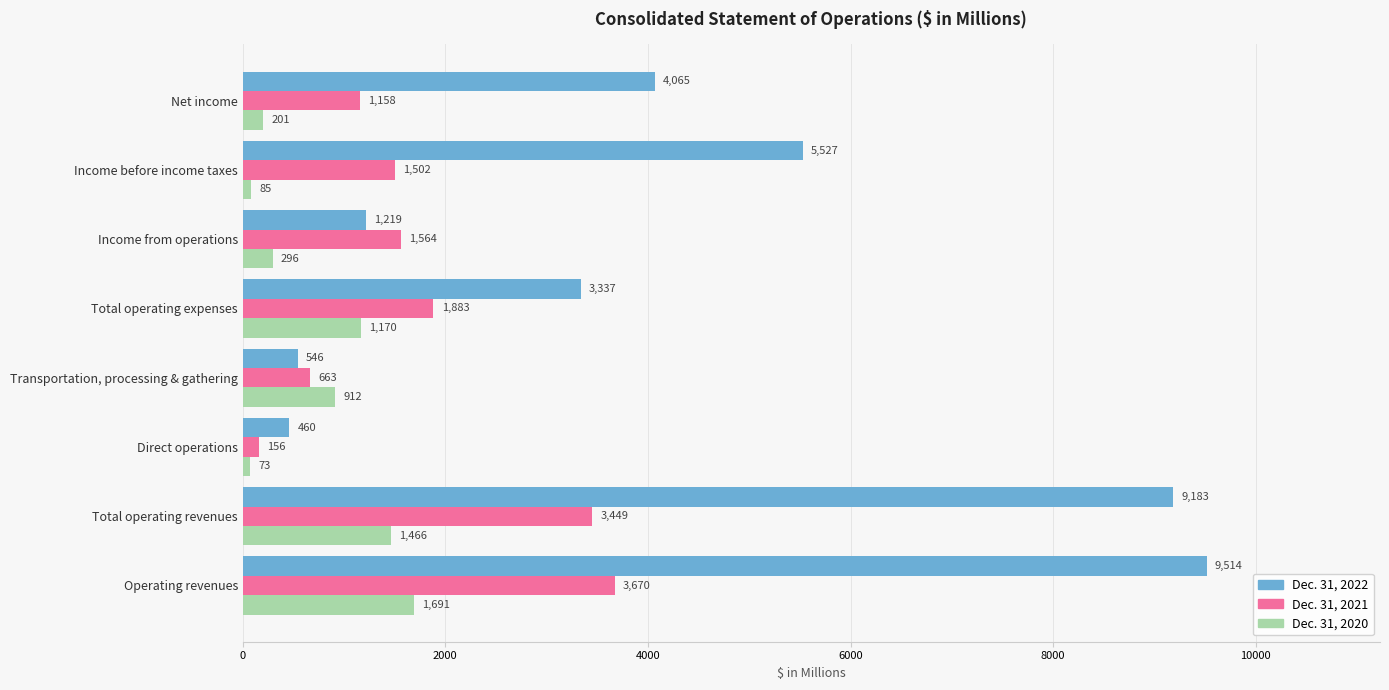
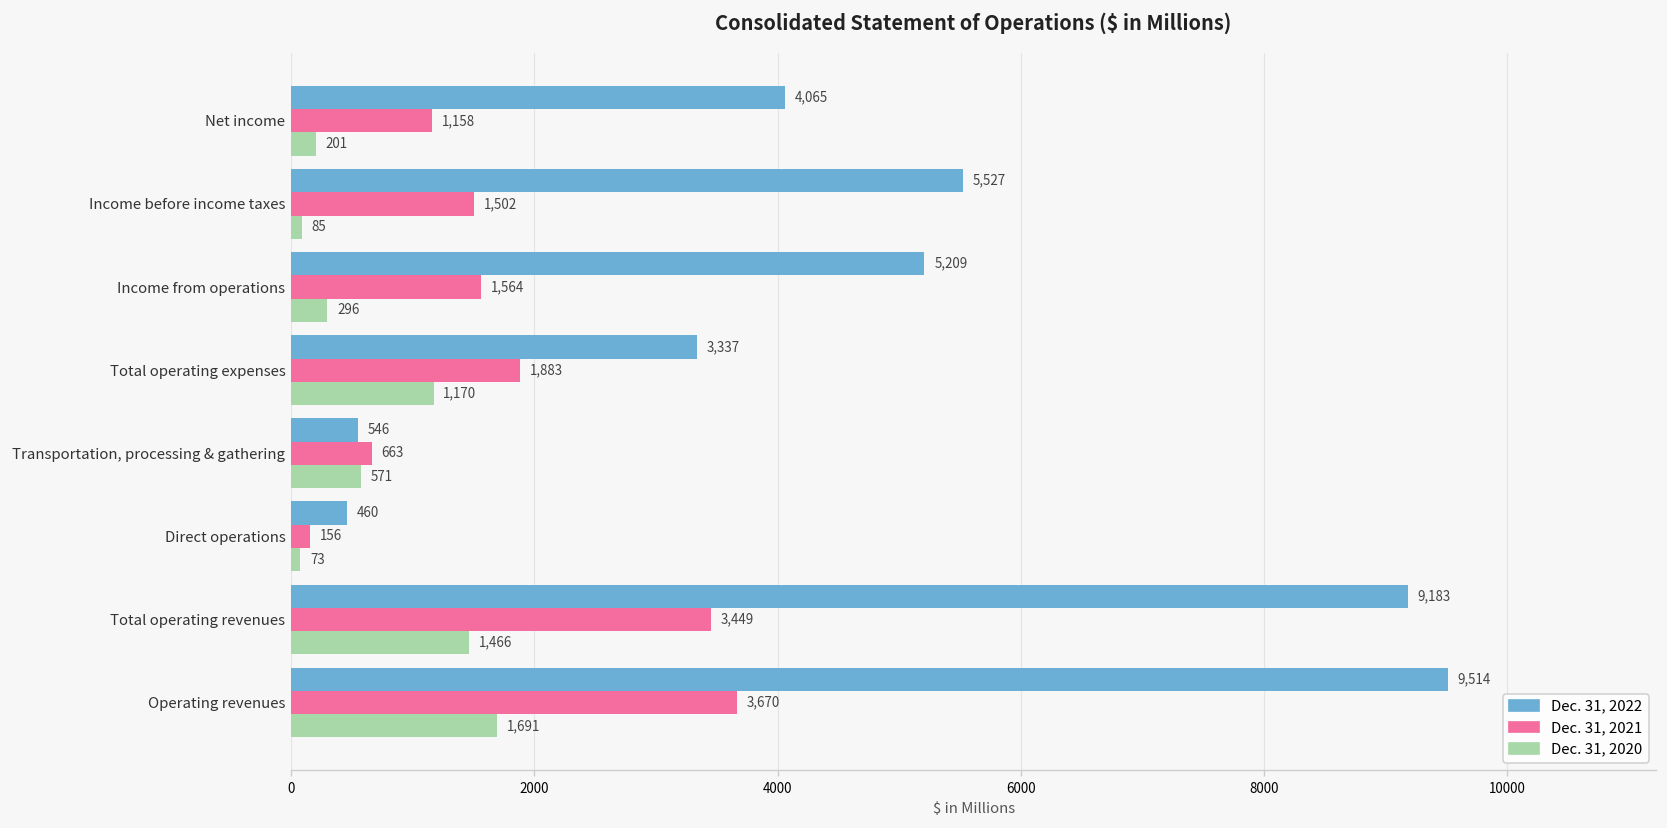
Dec. 31, 2022, Income from operations: 1,219 -> 5,209
Dec. 31, 2020, Transportation, processing & gathering: 912 -> 571
